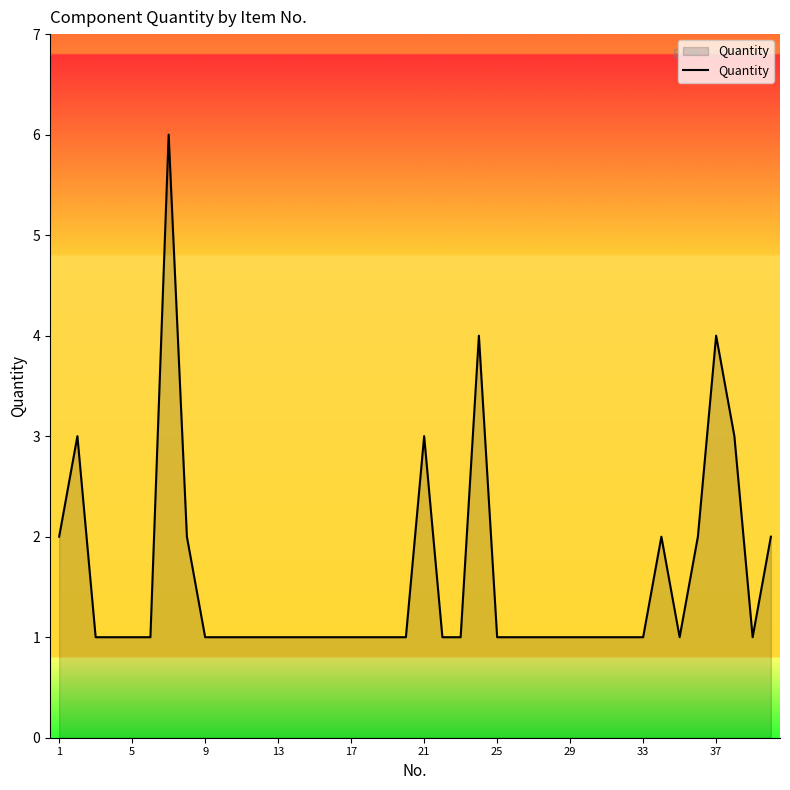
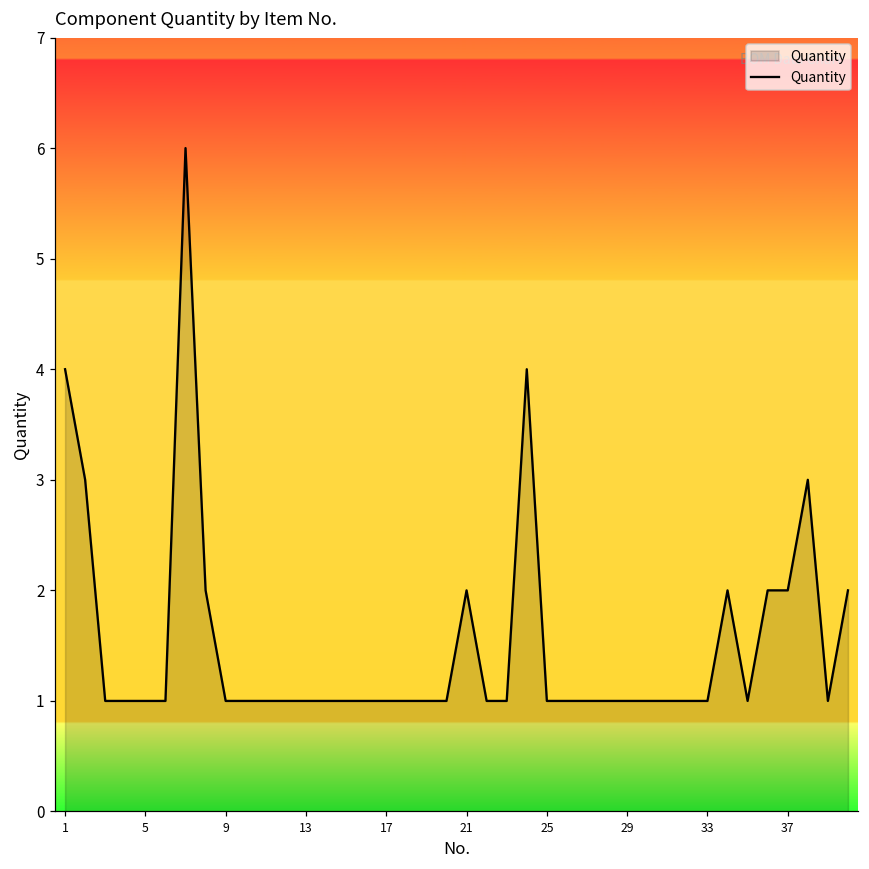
1: 2 -> 4
21: 3 -> 2
37: 4 -> 2
